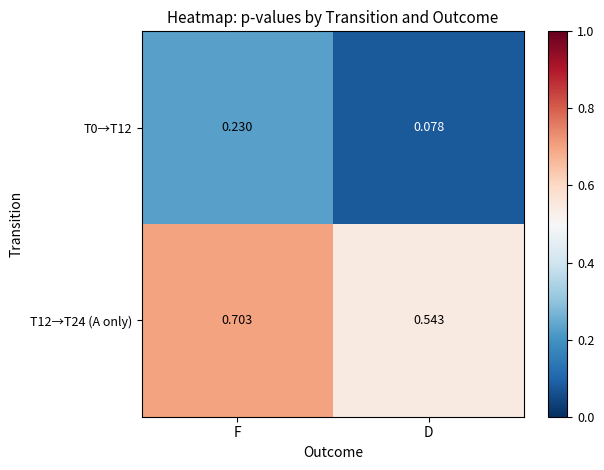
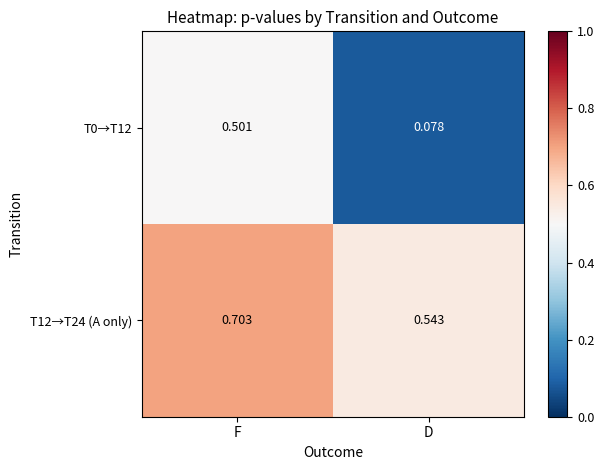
T0→T12, F: 0.230 -> 0.501
